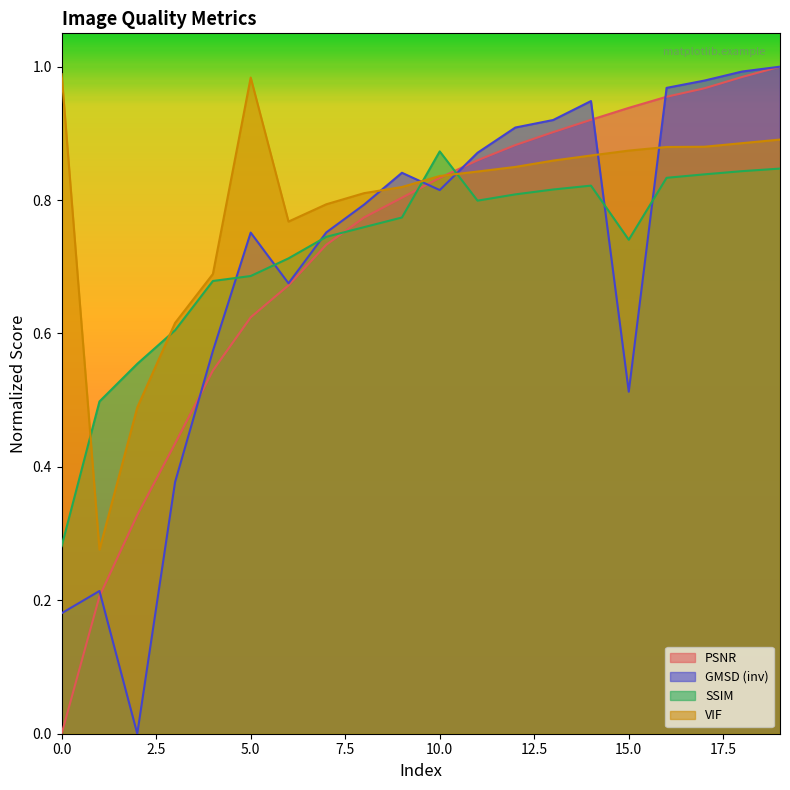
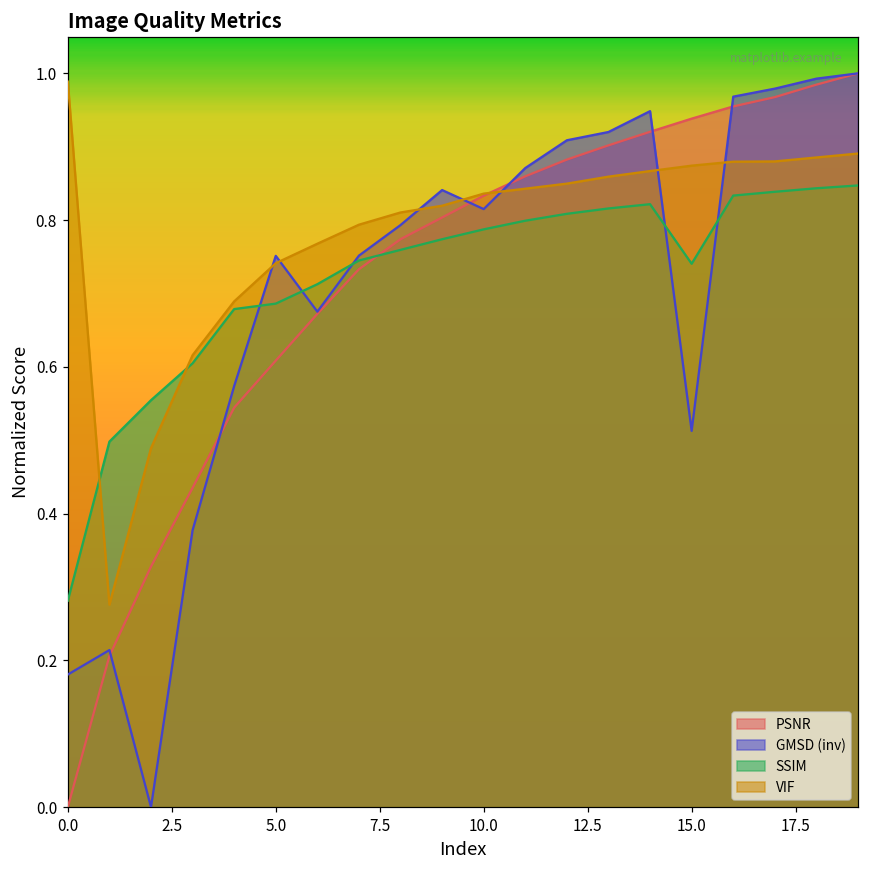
PSNR, 5.0: 0.62 -> 0.61
VIF, 5.0: 0.98 -> 0.74
SSIM, 10.0: 0.87 -> 0.79
